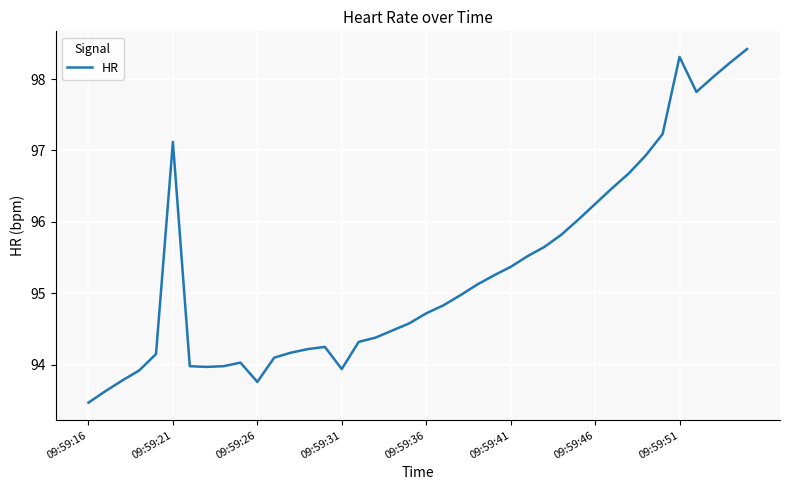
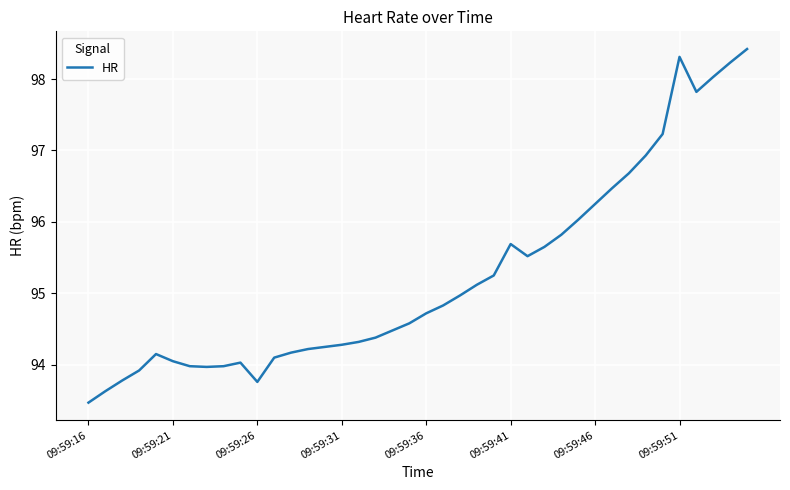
09:59:21: 97.1 -> 94.1
09:59:31: 93.9 -> 94.3
09:59:41: 95.4 -> 95.7
